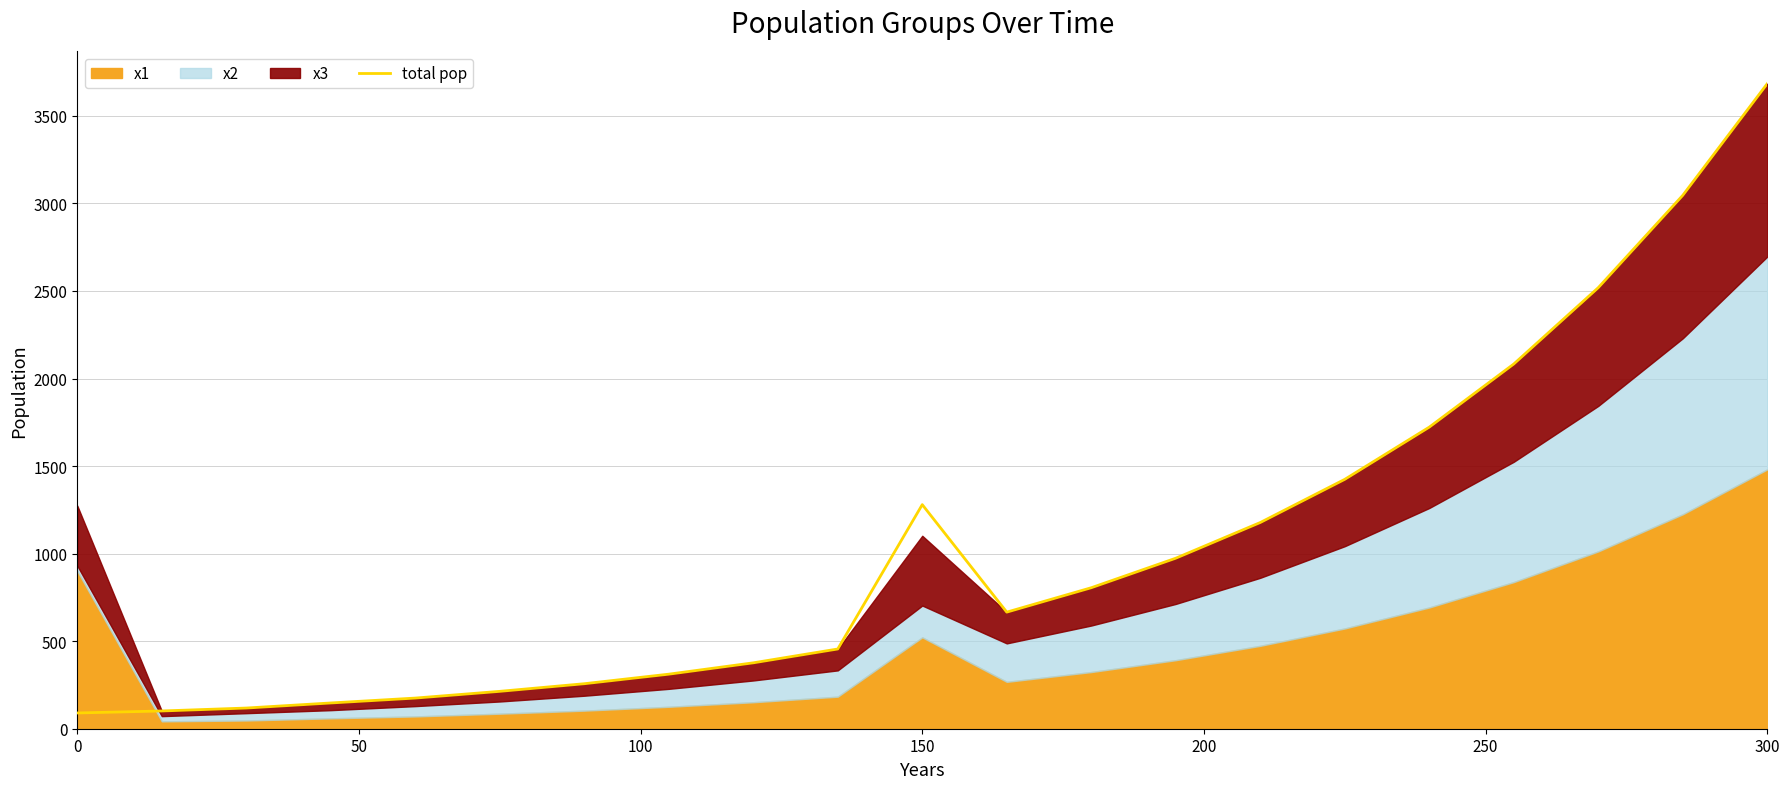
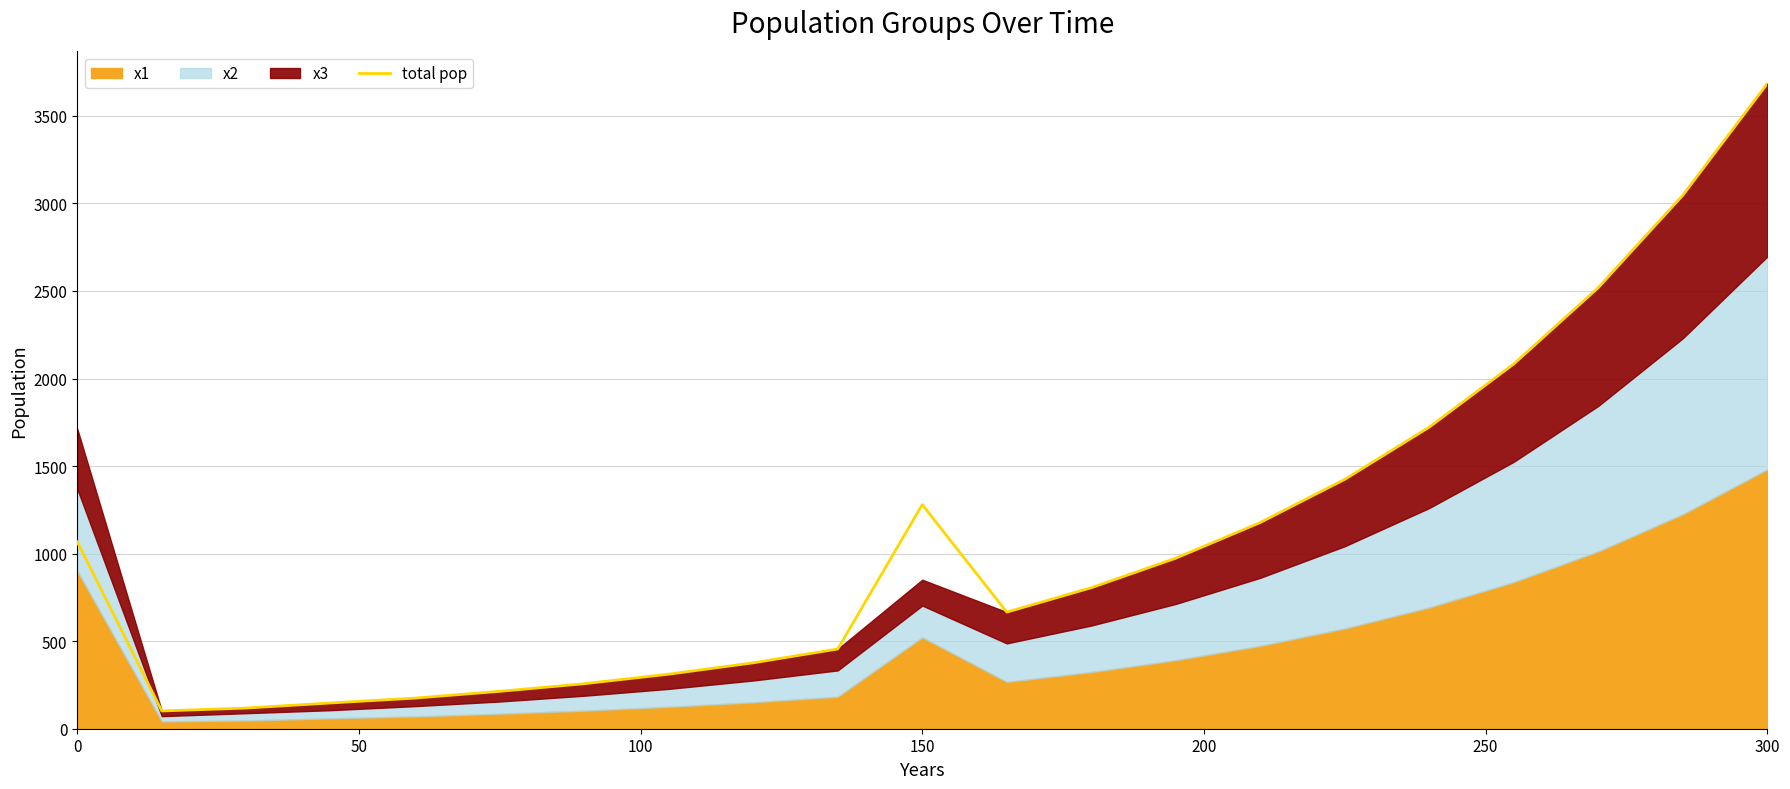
total pop, 0: 90 -> 1070
x2, 0: 30 -> 470
x3, 150: 400 -> 150
